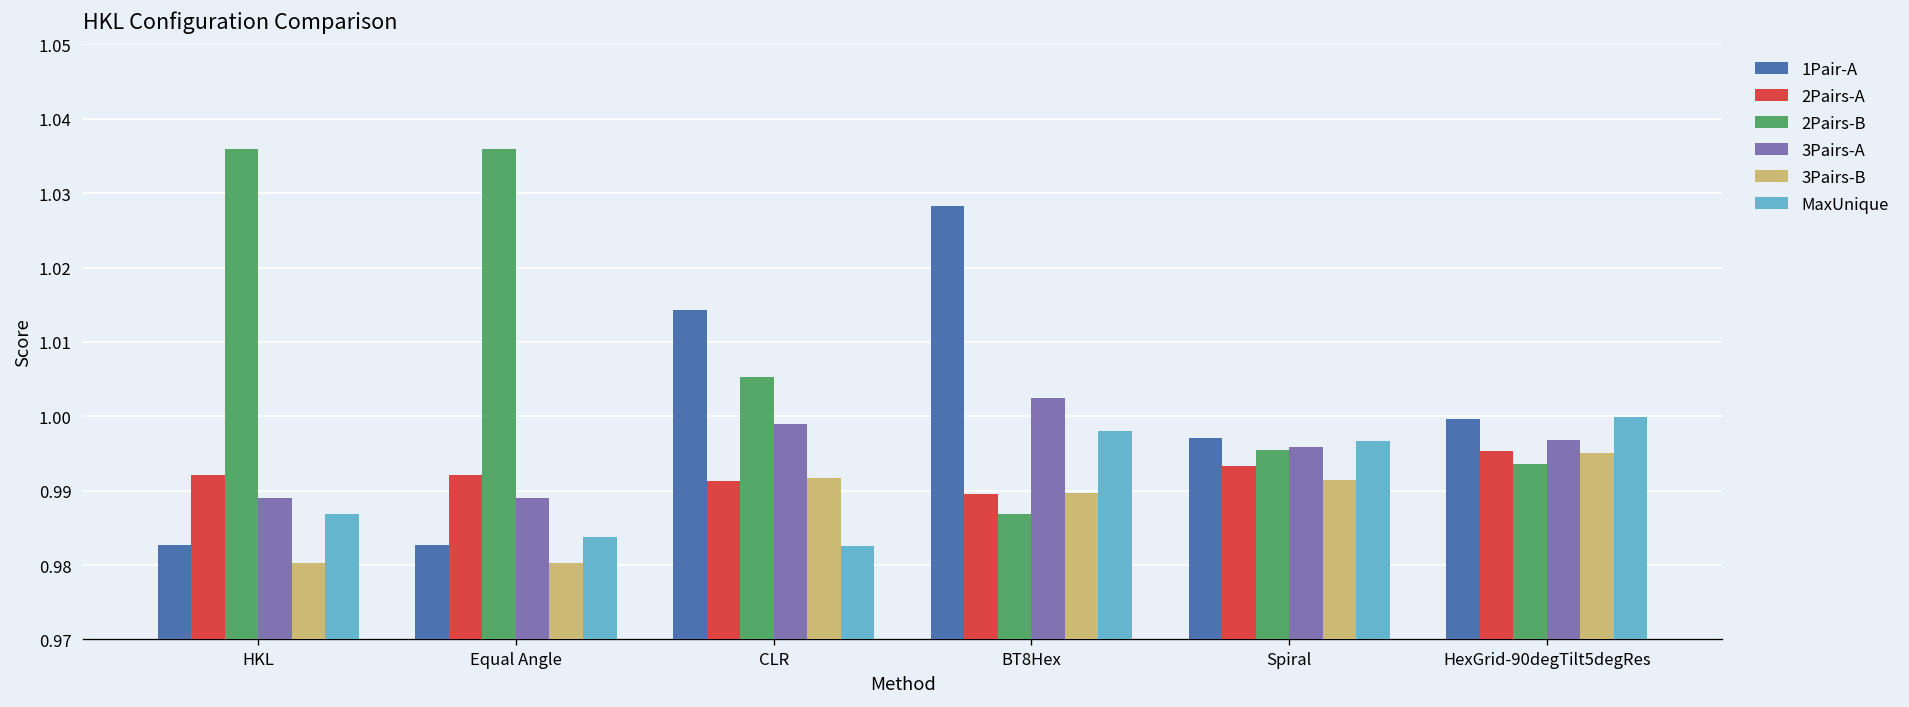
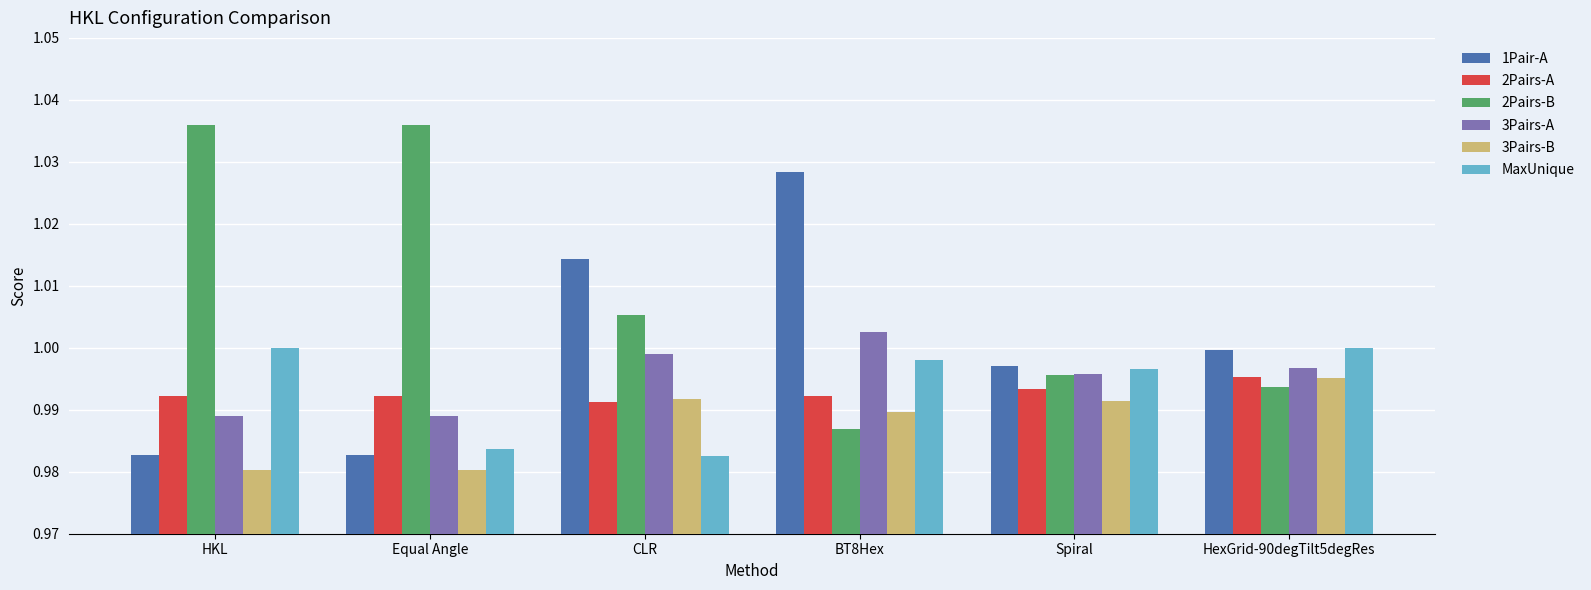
MaxUnique, HKL: 0.987 -> 1.000
2Pairs-A, BT8Hex: 0.990 -> 0.992
